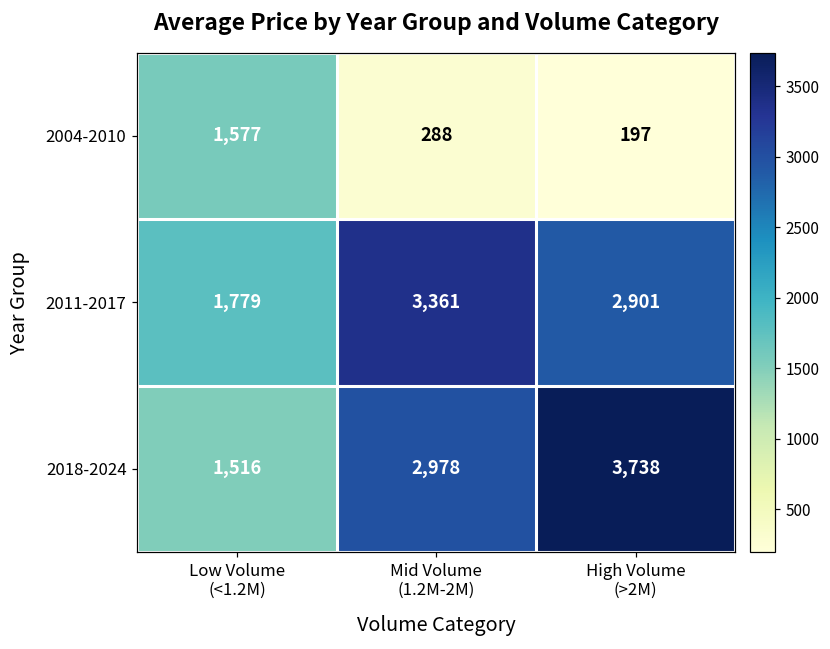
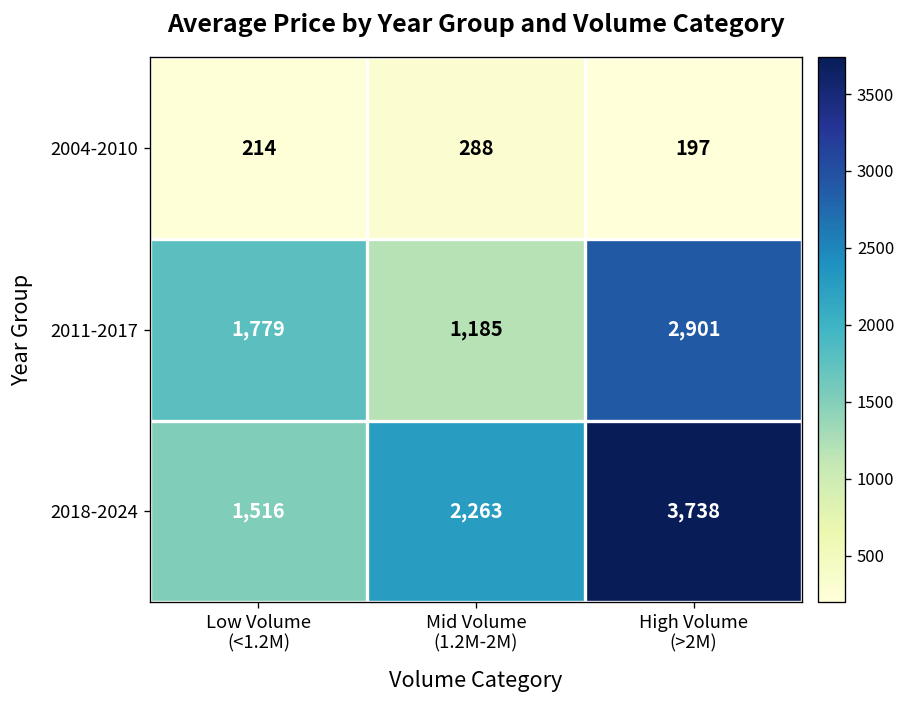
2004-2010, Low Volume (<1.2M): 1,577 -> 214
2011-2017, Mid Volume (1.2M-2M): 3,361 -> 1,185
2018-2024, Mid Volume (1.2M-2M): 2,978 -> 2,263
